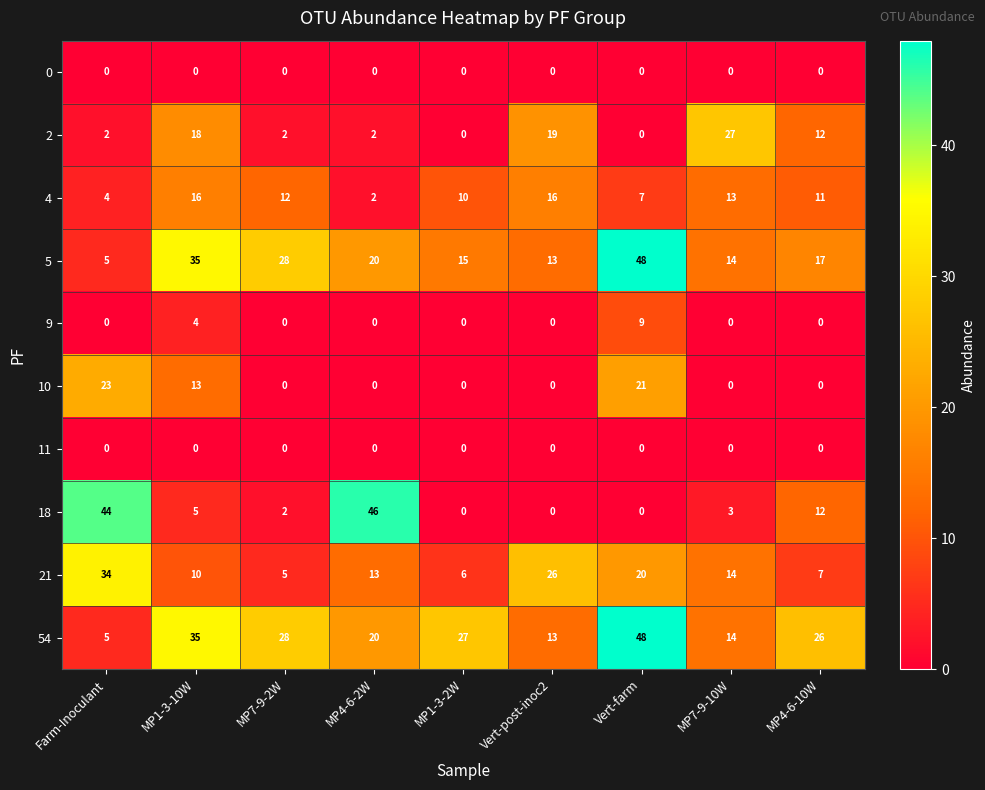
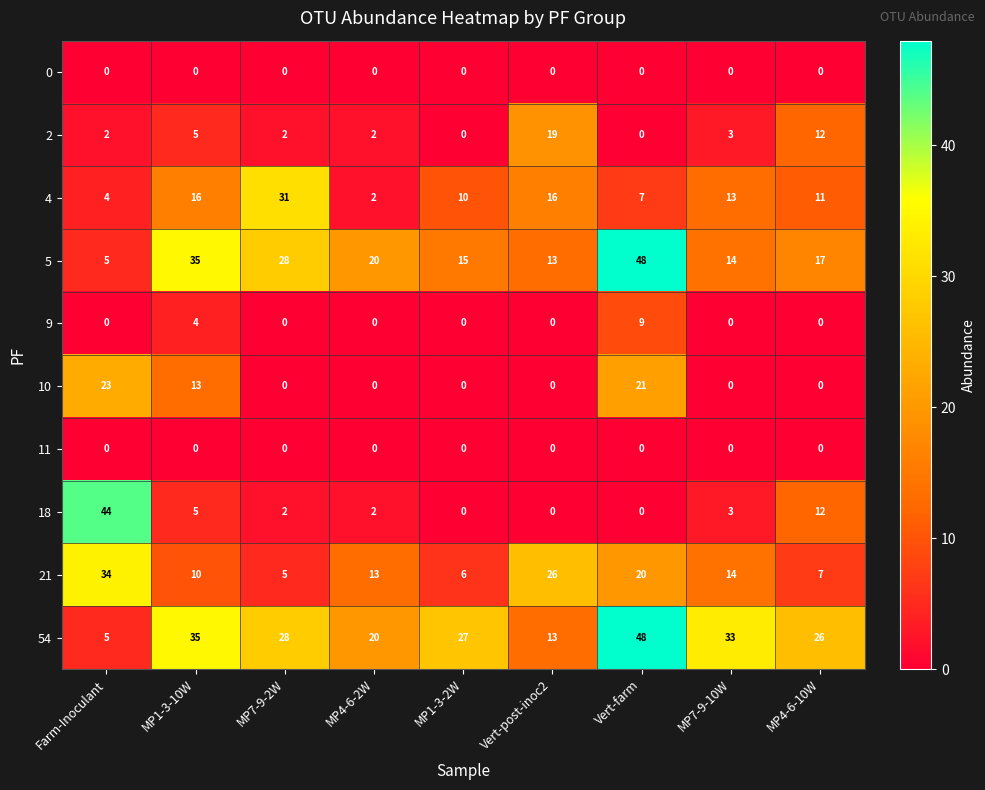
2, MP1-3-10W: 18 -> 5
2, MP7-9-10W: 27 -> 3
4, MP7-9-2W: 12 -> 31
18, MP4-6-2W: 46 -> 2
54, MP7-9-10W: 14 -> 33
